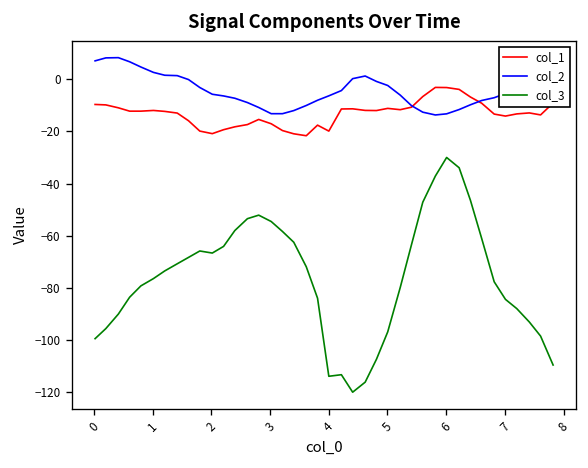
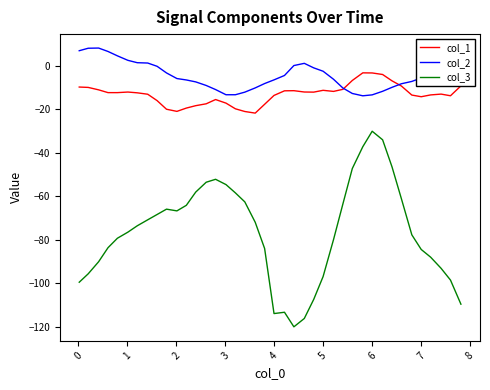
col_1, 4: -20 -> -14
